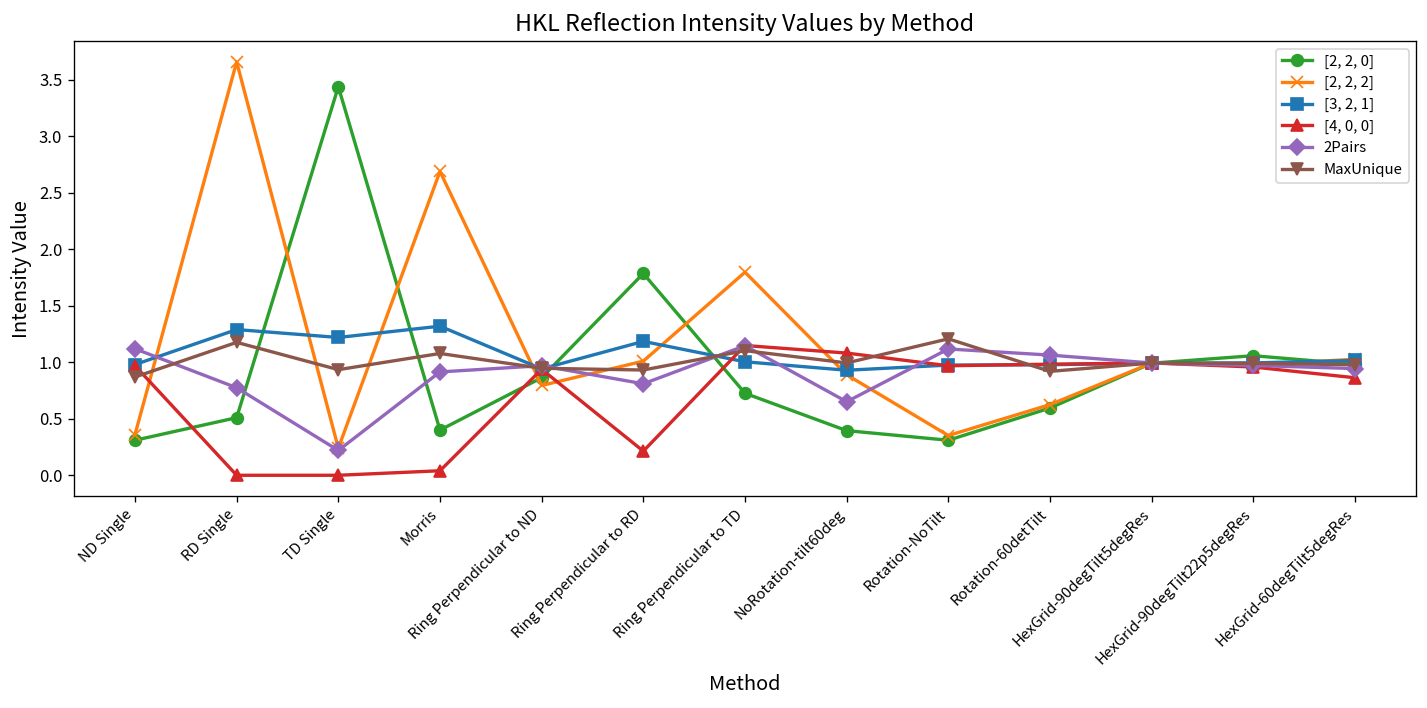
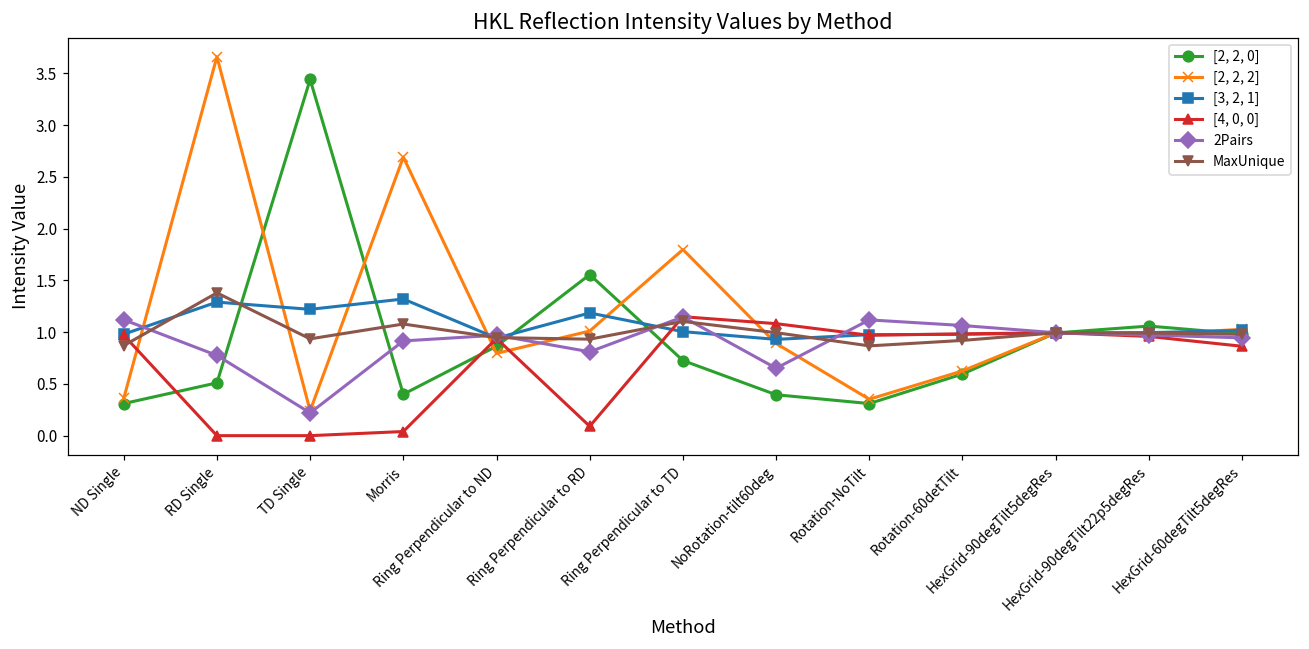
MaxUnique, RD Single: 1.2 -> 1.4
[2, 2, 0], Ring Perpendicular to RD: 1.8 -> 1.6
[4, 0, 0], Ring Perpendicular to RD: 0.2 -> 0.1
MaxUnique, Rotation-NoTilt: 1.2 -> 0.9
